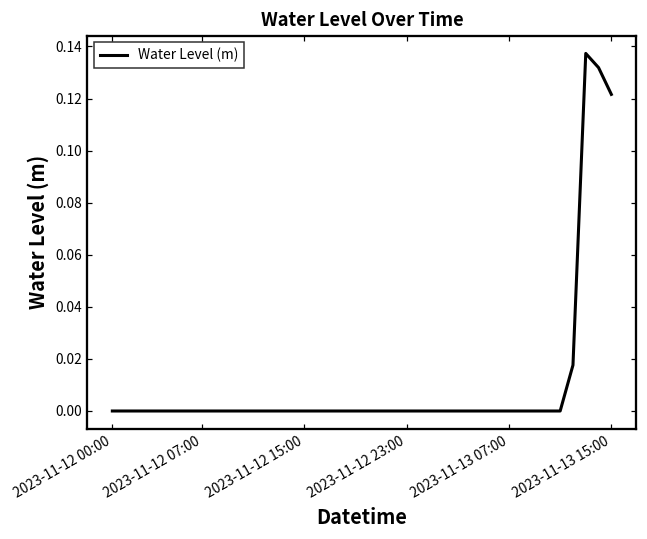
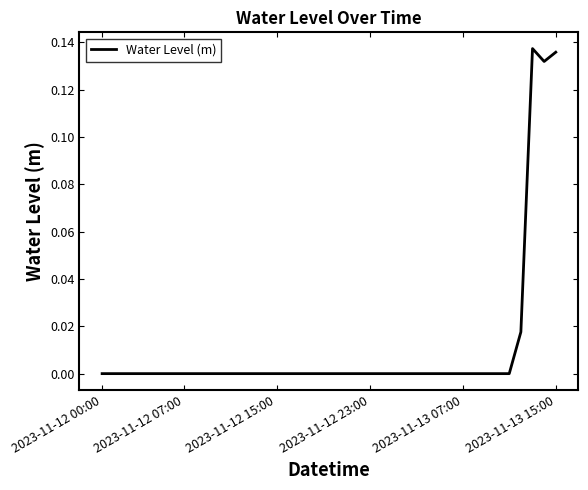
2023-11-13 15:00: 0.122 -> 0.136
